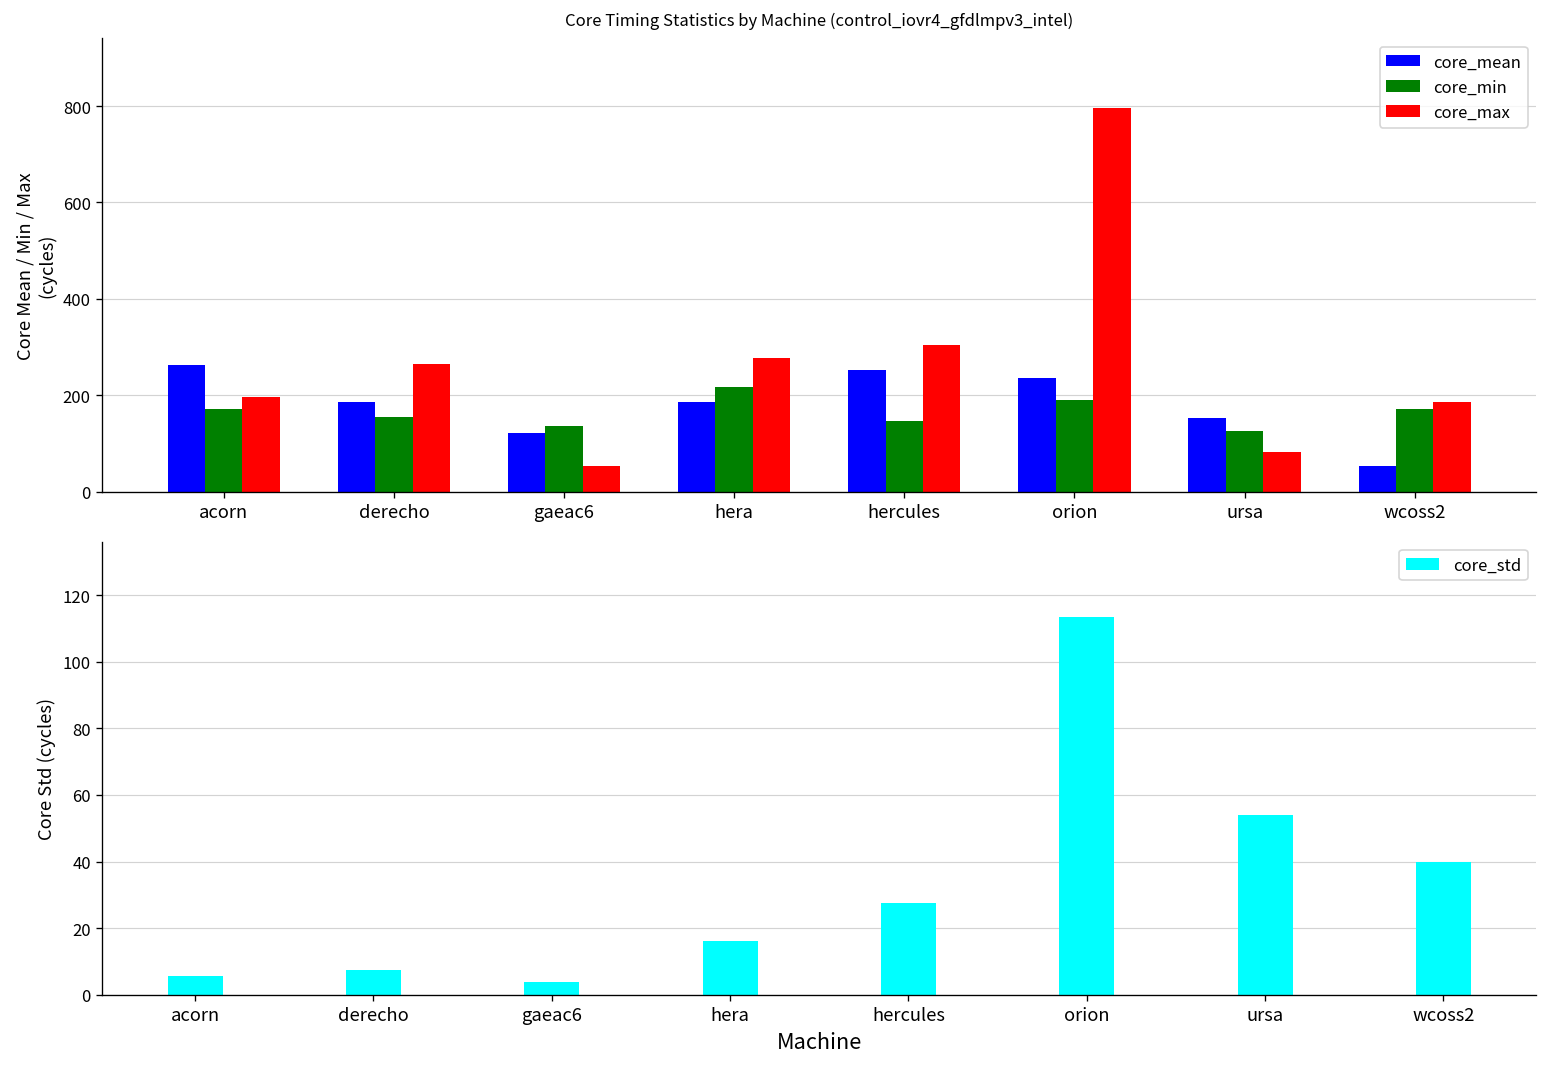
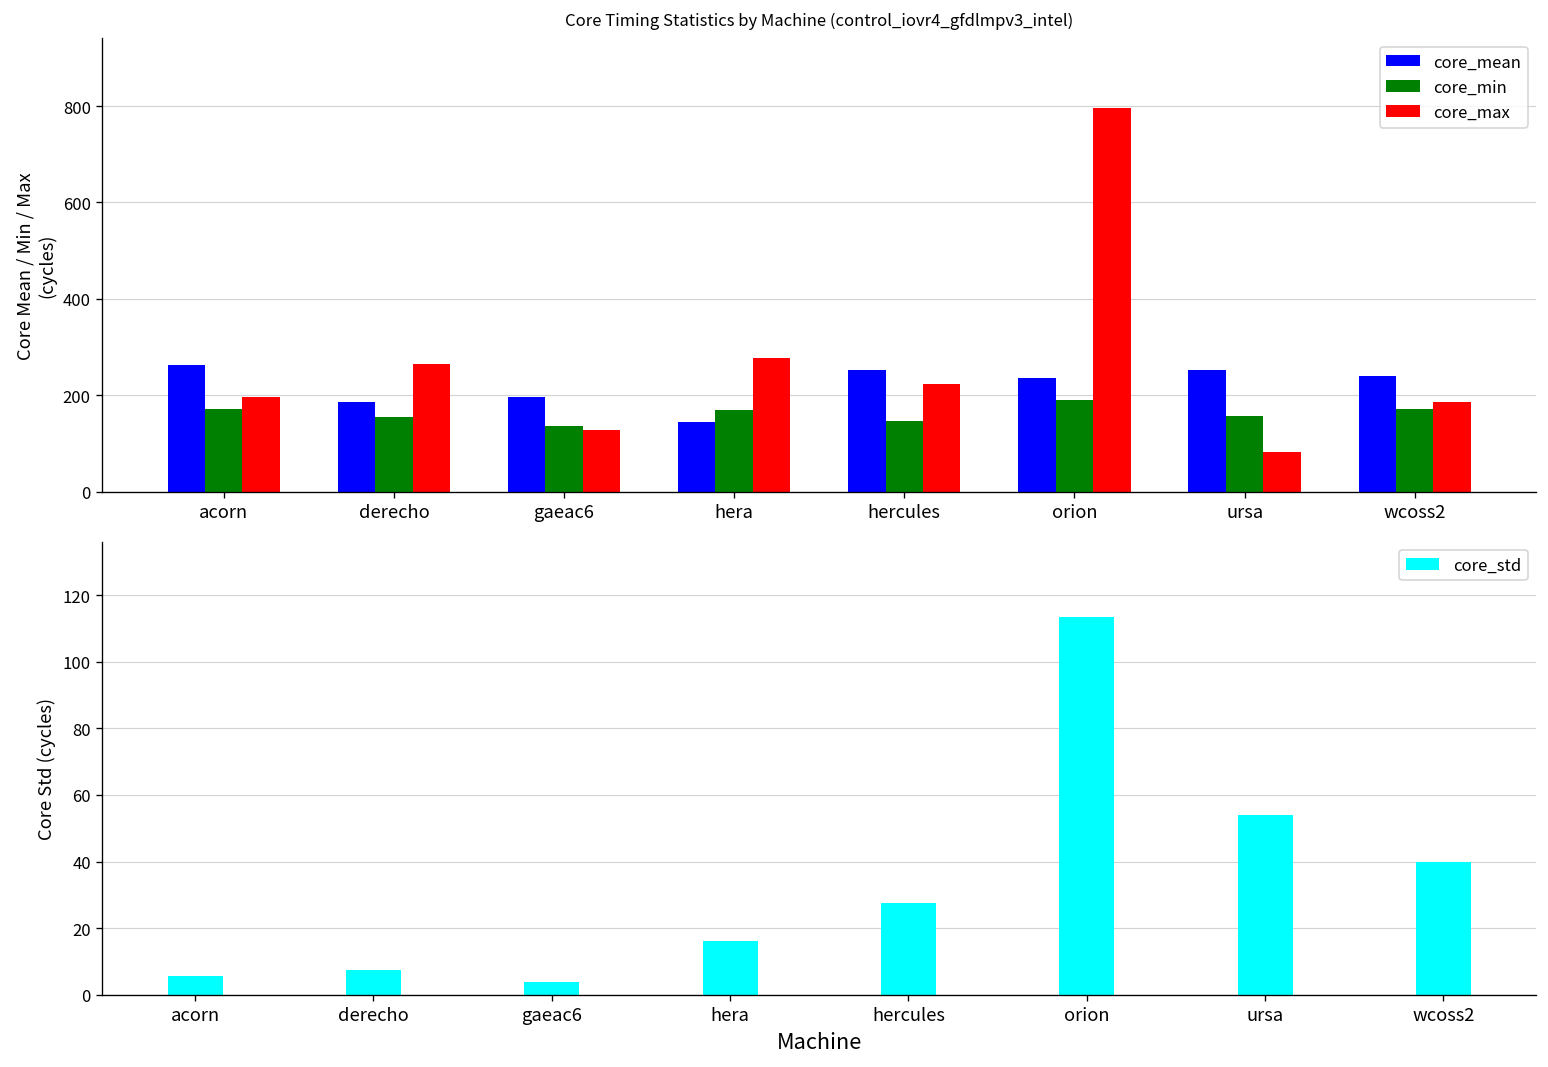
Core Timing Statistics by Machine (control_iovr4_gfdlmpv3_intel), core_mean, gaeac6: 120 -> 200
Core Timing Statistics by Machine (control_iovr4_gfdlmpv3_intel), core_max, gaeac6: 50 -> 130
Core Timing Statistics by Machine (control_iovr4_gfdlmpv3_intel), core_mean, hera: 190 -> 150
Core Timing Statistics by Machine (control_iovr4_gfdlmpv3_intel), core_min, hera: 220 -> 170
Core Timing Statistics by Machine (control_iovr4_gfdlmpv3_intel), core_max, hercules: 300 -> 220
Core Timing Statistics by Machine (control_iovr4_gfdlmpv3_intel), core_mean, ursa: 150 -> 250
Core Timing Statistics by Machine (control_iovr4_gfdlmpv3_intel), core_min, ursa: 130 -> 160
Core Timing Statistics by Machine (control_iovr4_gfdlmpv3_intel), core_mean, wcoss2: 50 -> 240
